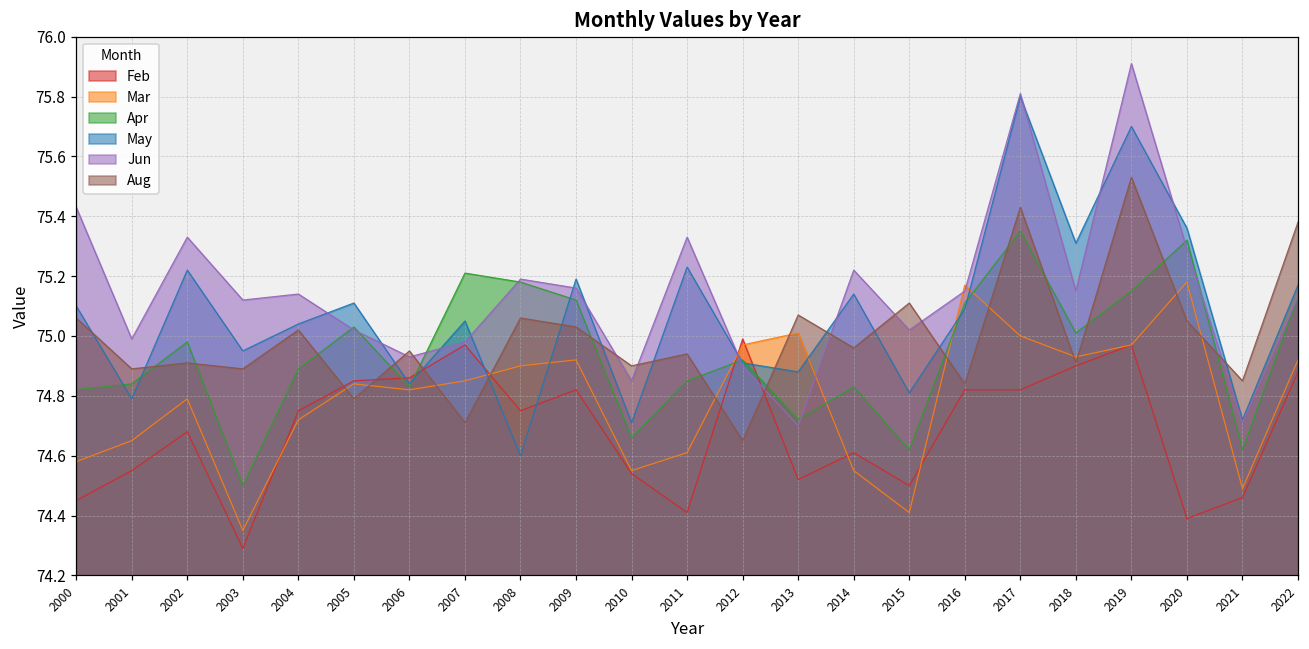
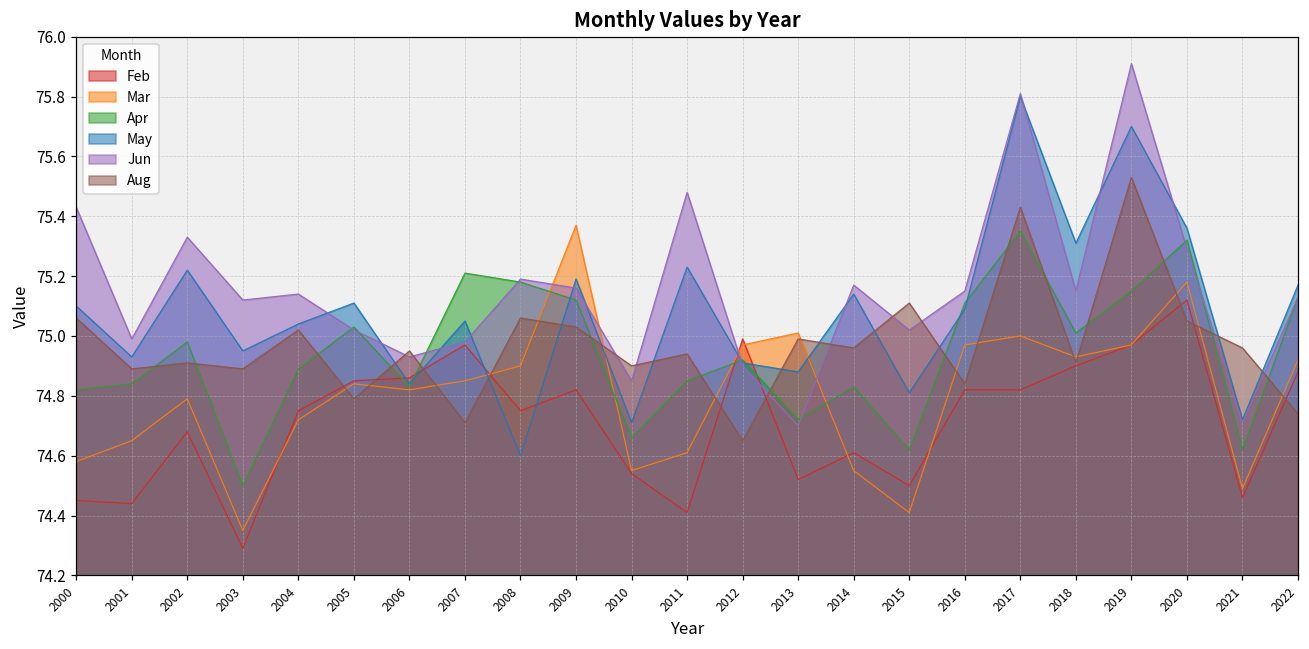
Feb, 2001: 74.55 -> 74.44
May, 2001: 74.79 -> 74.93
Mar, 2009: 74.92 -> 75.37
Jun, 2011: 75.33 -> 75.48
Aug, 2013: 75.07 -> 74.99
Jun, 2014: 75.22 -> 75.17
Mar, 2016: 75.17 -> 74.97
Feb, 2020: 74.39 -> 75.12
Aug, 2021: 74.85 -> 74.96
Aug, 2022: 75.38 -> 74.74
